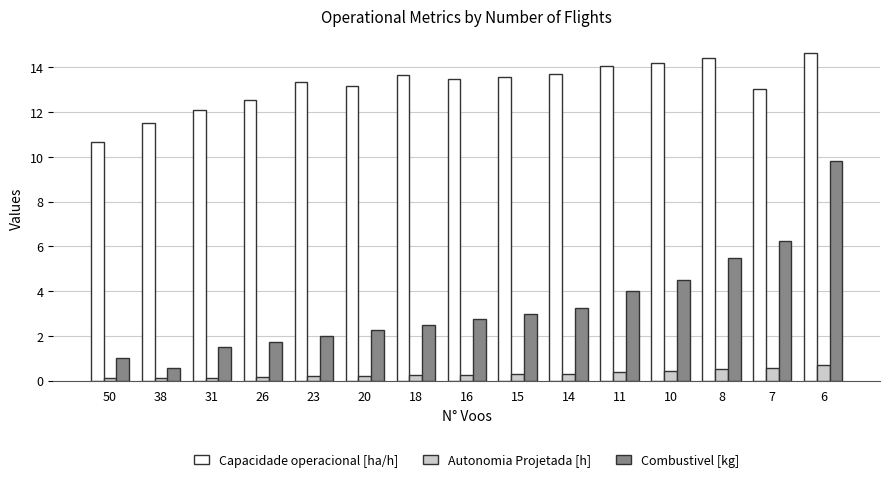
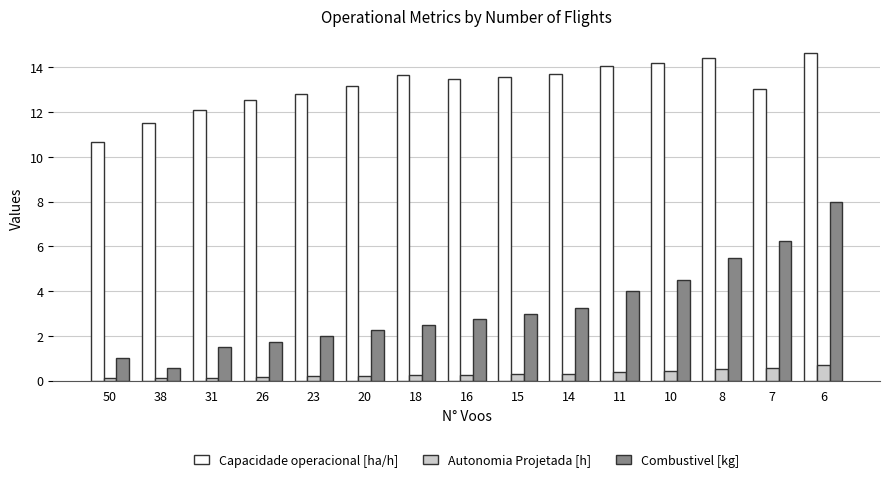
Capacidade operacional [ha/h], 23: 13.4 -> 12.8
Combustivel [kg], 6: 9.8 -> 8.0
